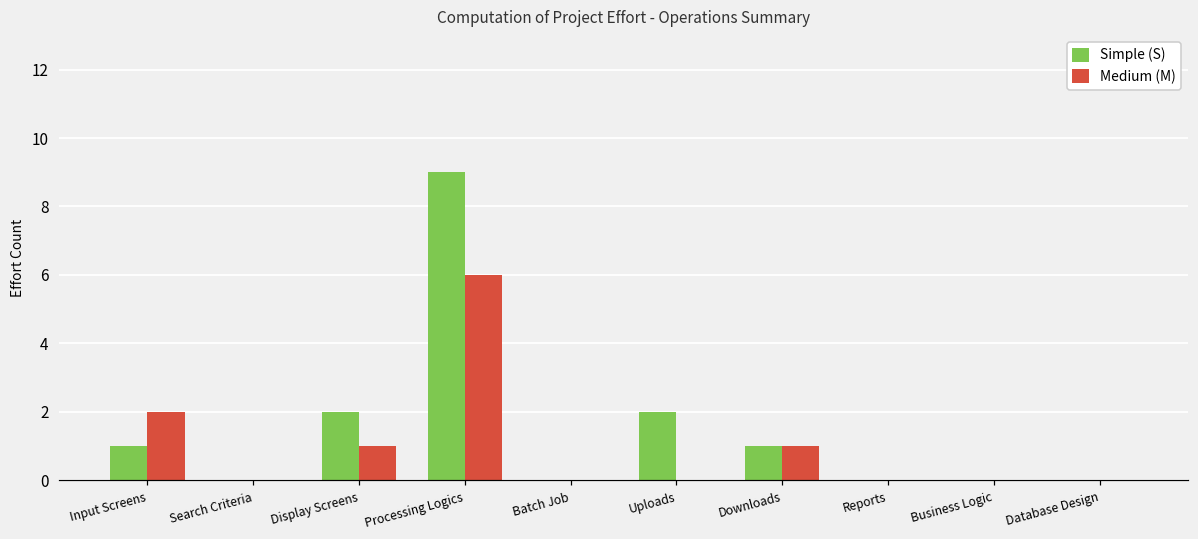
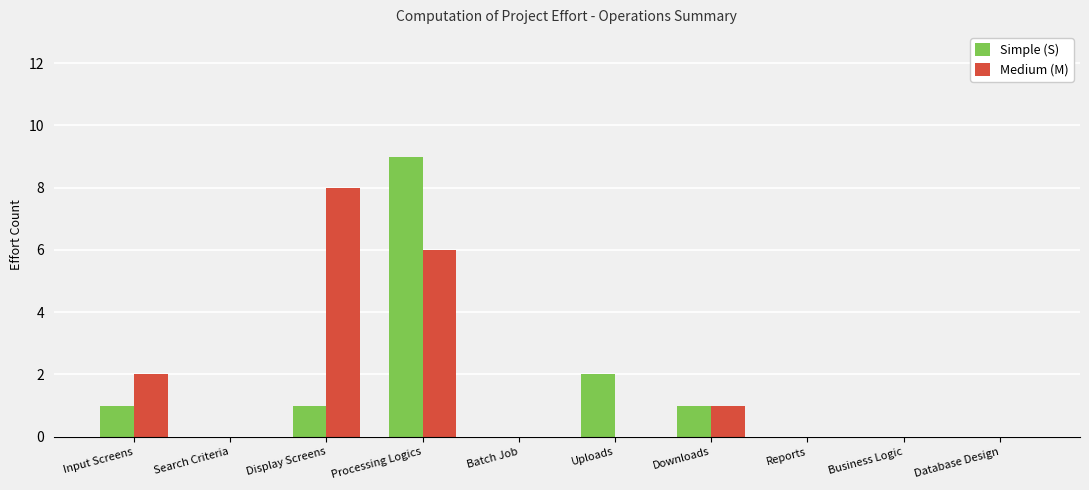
Simple (S), Display Screens: 2 -> 1
Medium (M), Display Screens: 1 -> 8
